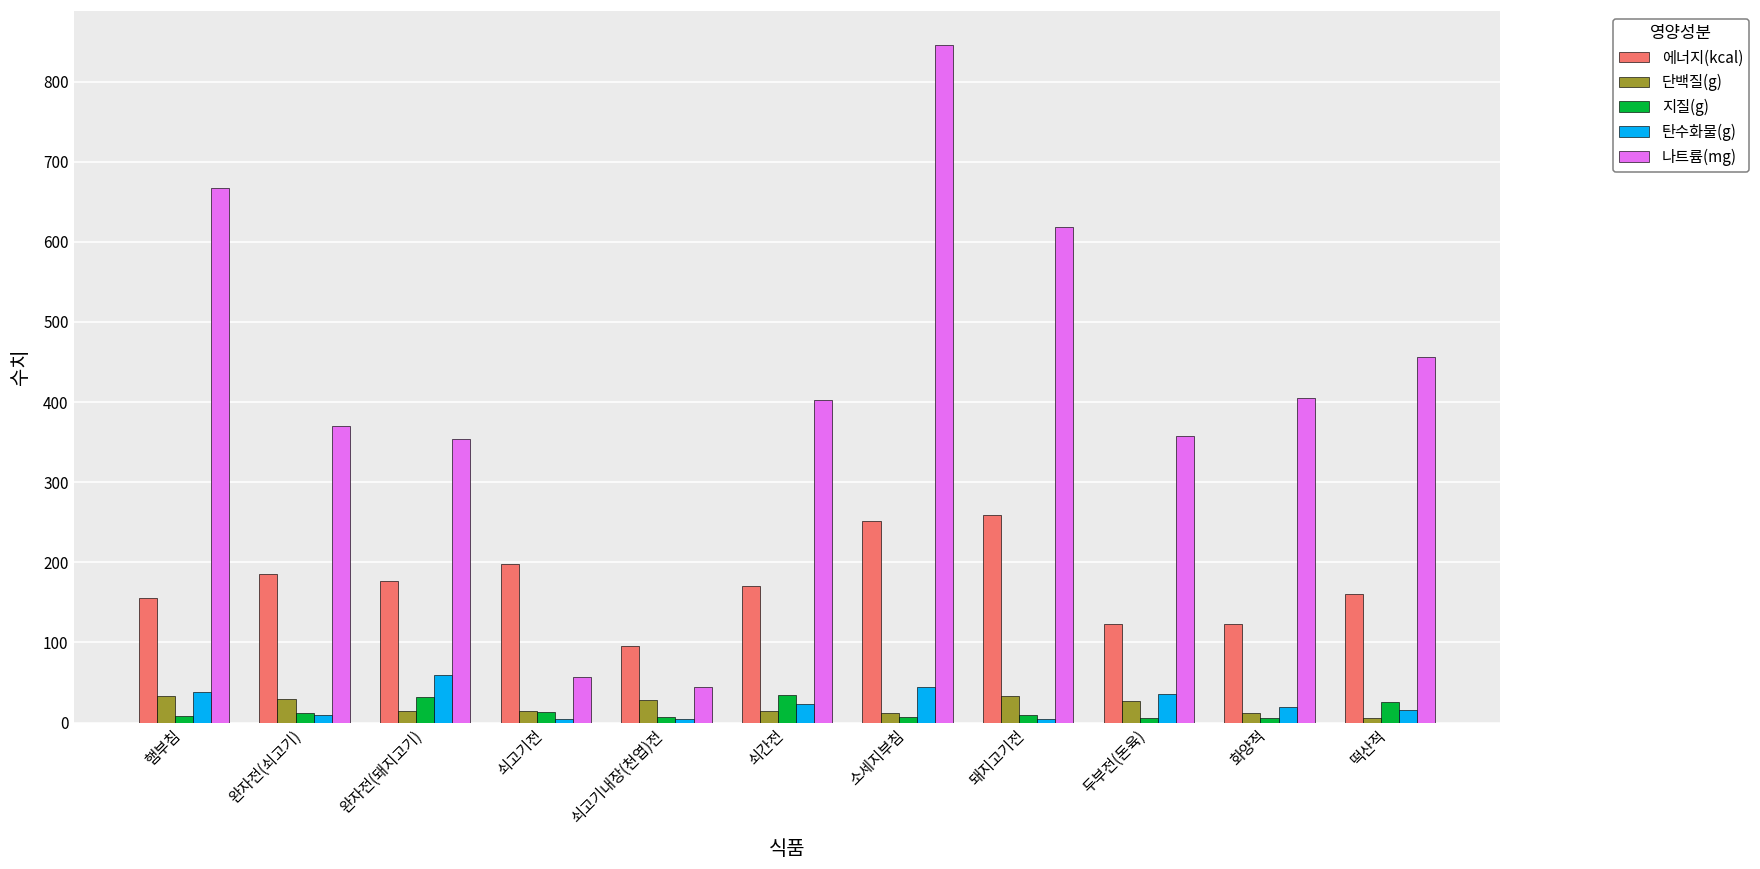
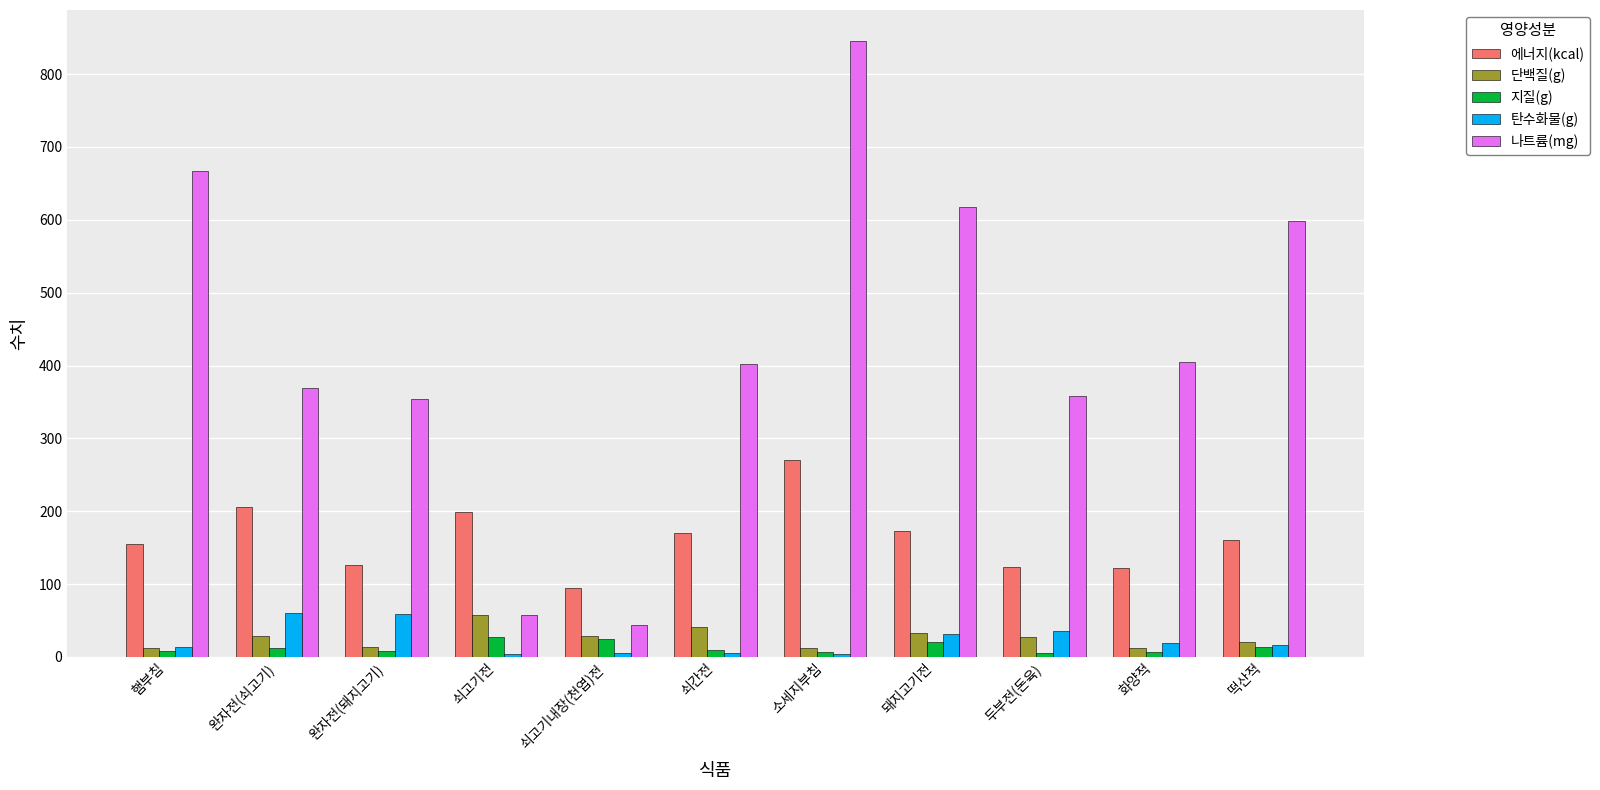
단백질(g), 햄부침: 30 -> 10
탄수화물(g), 햄부침: 40 -> 10
에너지(kcal), 완자전(쇠고기): 190 -> 210
탄수화물(g), 완자전(쇠고기): 10 -> 60
에너지(kcal), 완자전(돼지고기): 180 -> 130
지질(g), 완자전(돼지고기): 30 -> 10
단백질(g), 쇠고기전: 20 -> 60
지질(g), 쇠고기전: 10 -> 30
지질(g), 쇠고기내장(천엽)전: 10 -> 30
단백질(g), 쇠간전: 10 -> 40
지질(g), 쇠간전: 30 -> 10
탄수화물(g), 쇠간전: 20 -> 10
에너지(kcal), 소세지부침: 250 -> 270
탄수화물(g), 소세지부침: 40 -> 0
에너지(kcal), 돼지고기전: 260 -> 170
지질(g), 돼지고기전: 10 -> 20
탄수화물(g), 돼지고기전: 0 -> 30
단백질(g), 떡산적: 10 -> 20
지질(g), 떡산적: 30 -> 10
나트륨(mg), 떡산적: 460 -> 600
